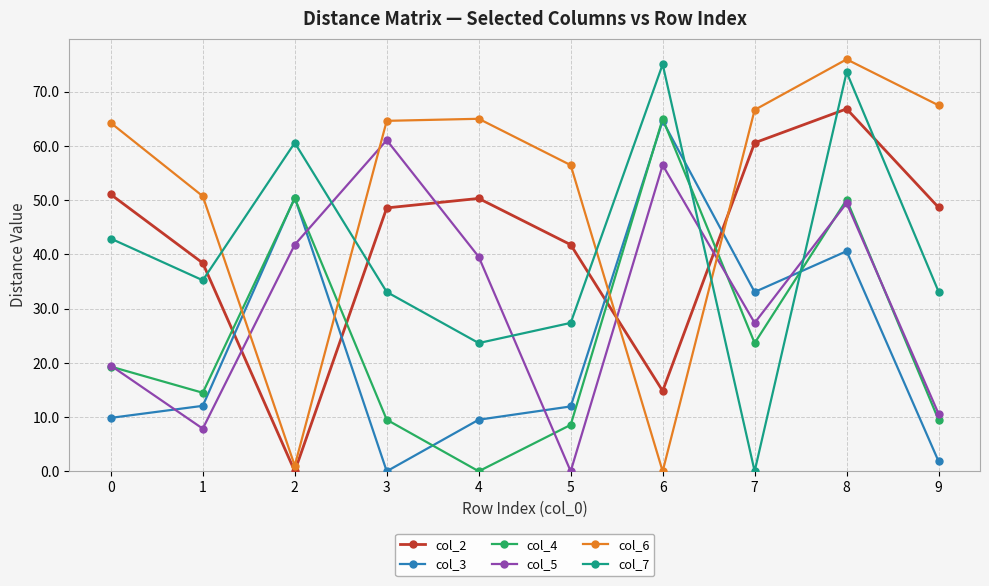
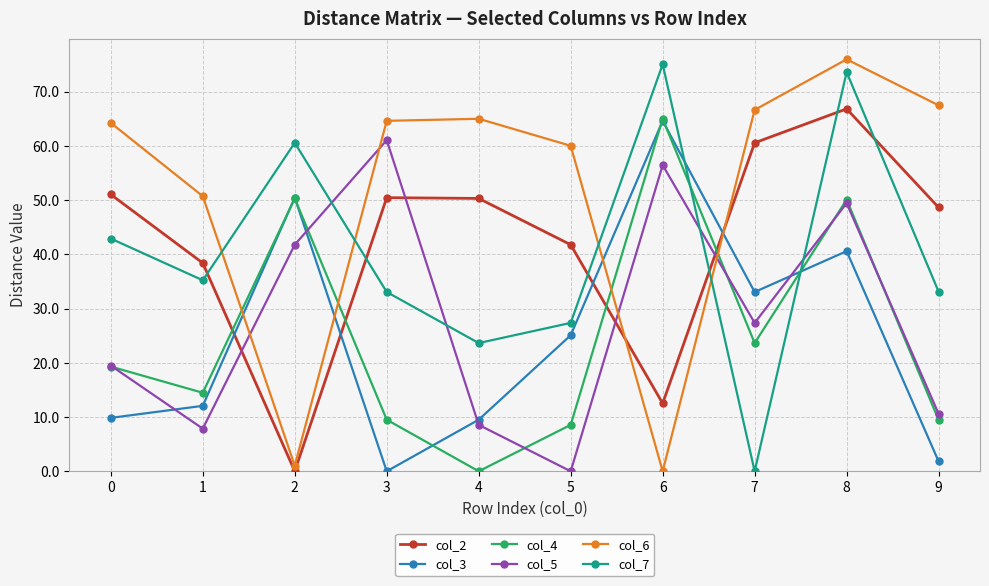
col_2, 3: 49 -> 50
col_5, 4: 40 -> 9
col_3, 5: 12 -> 25
col_6, 5: 56 -> 60
col_2, 6: 15 -> 13
